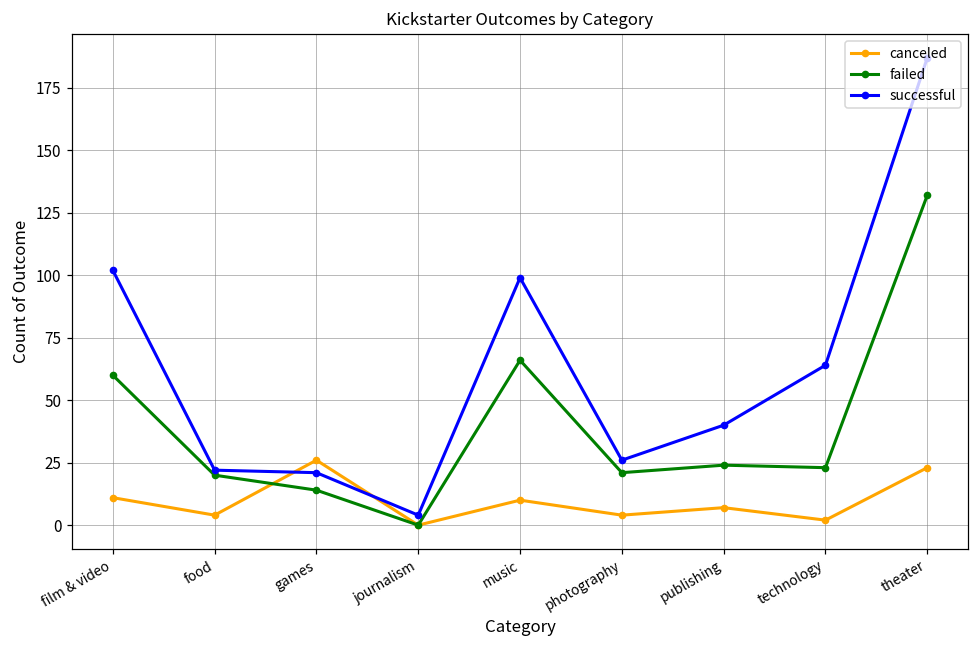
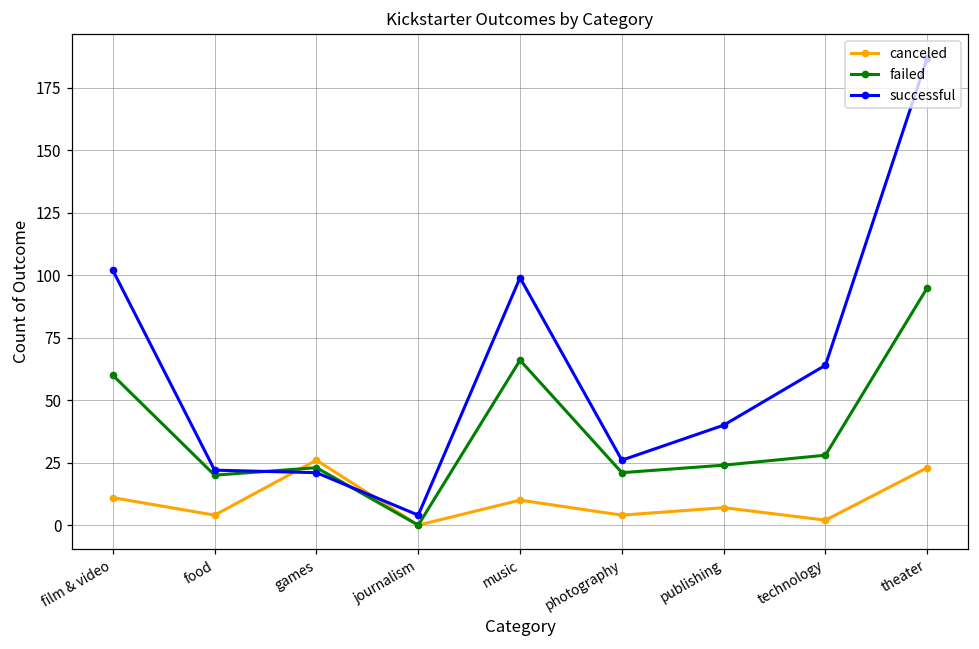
failed, games: 14 -> 23
failed, technology: 23 -> 28
failed, theater: 132 -> 95
